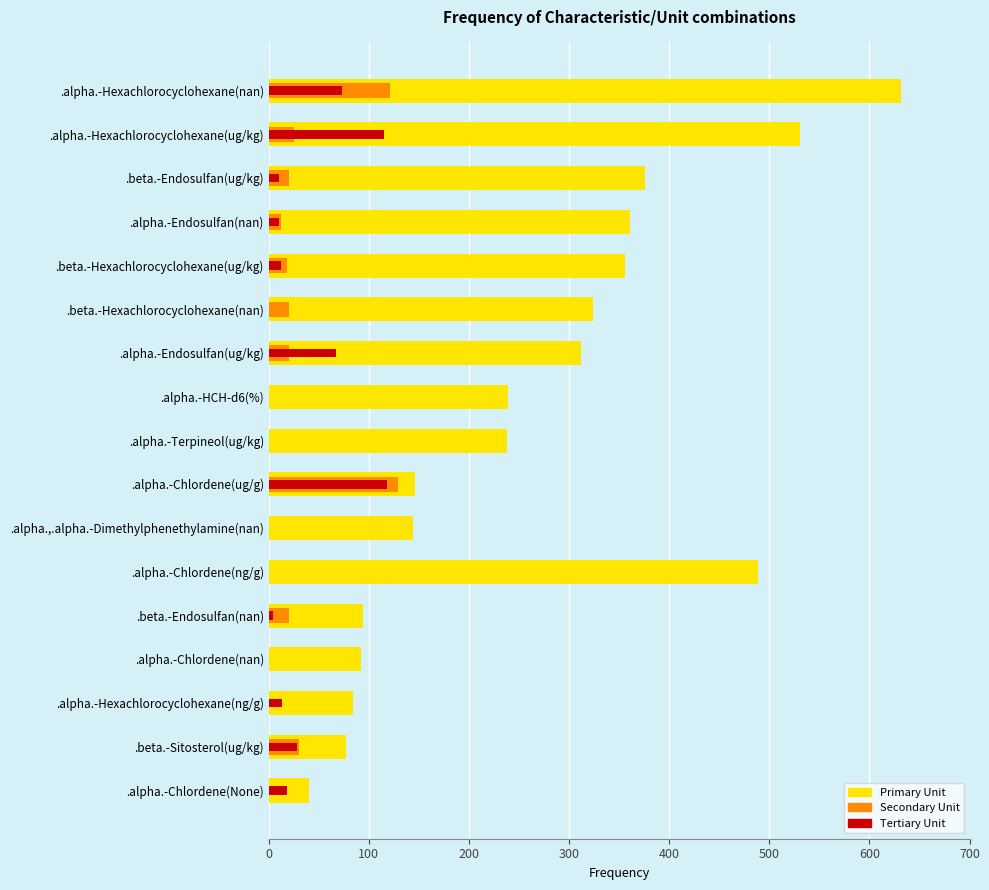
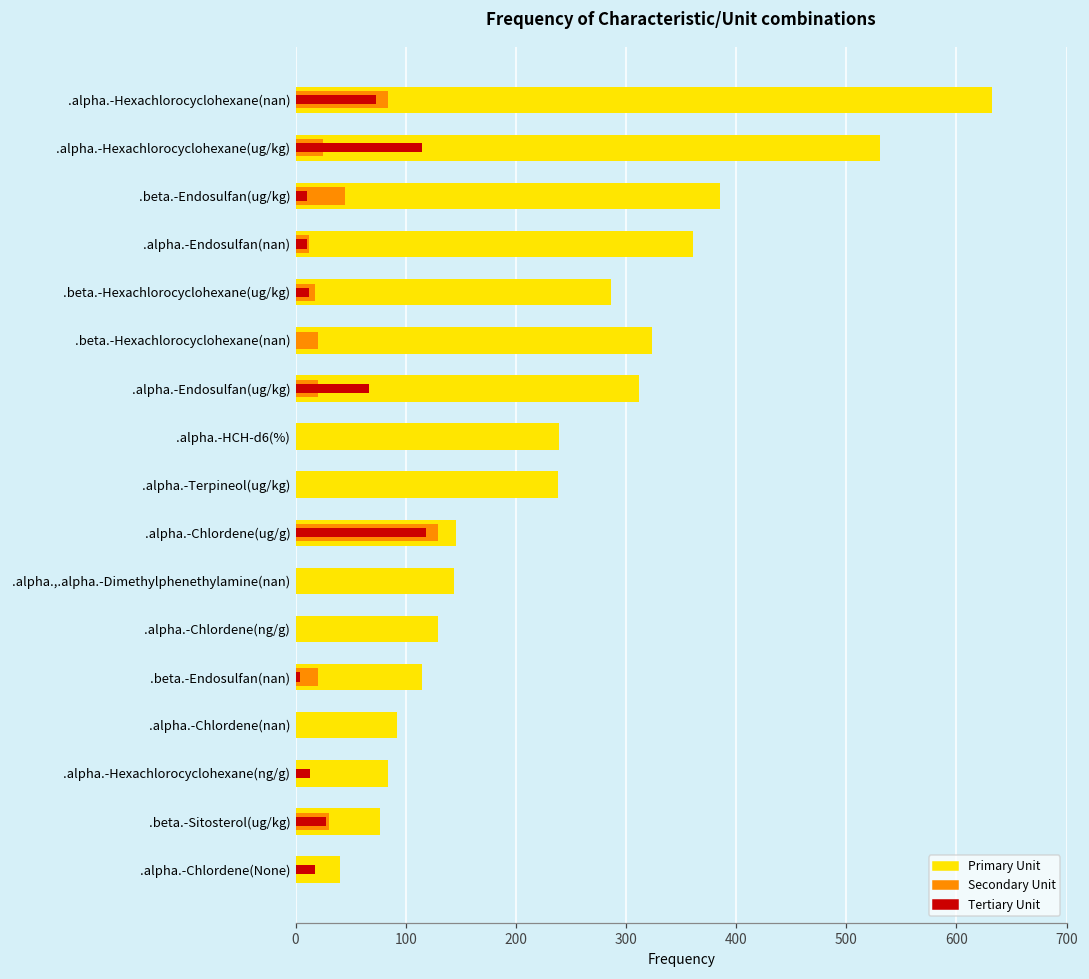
Secondary Unit, .alpha.-Hexachlorocyclohexane(nan): 121 -> 84
Primary Unit, .beta.-Endosulfan(ug/kg): 376 -> 385
Secondary Unit, .beta.-Endosulfan(ug/kg): 20 -> 45
Primary Unit, .beta.-Hexachlorocyclohexane(ug/kg): 356 -> 286
Primary Unit, .alpha.-Chlordene(ng/g): 489 -> 129
Primary Unit, .beta.-Endosulfan(nan): 94 -> 115
